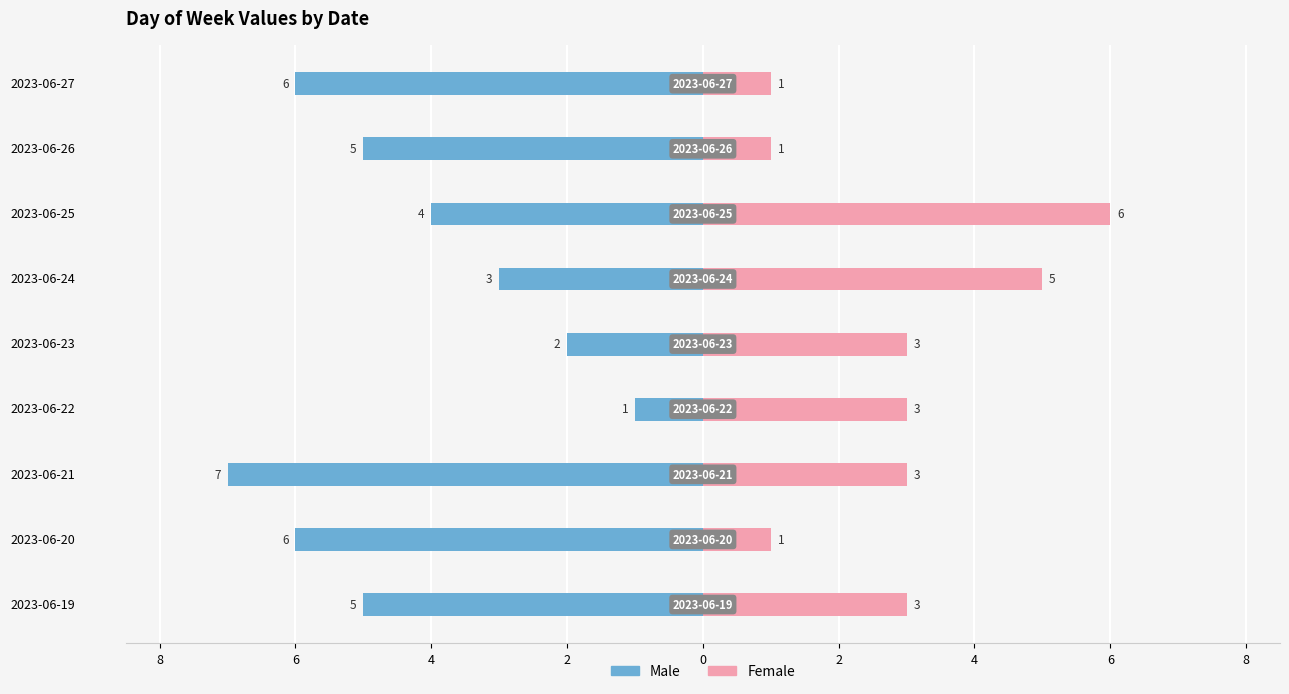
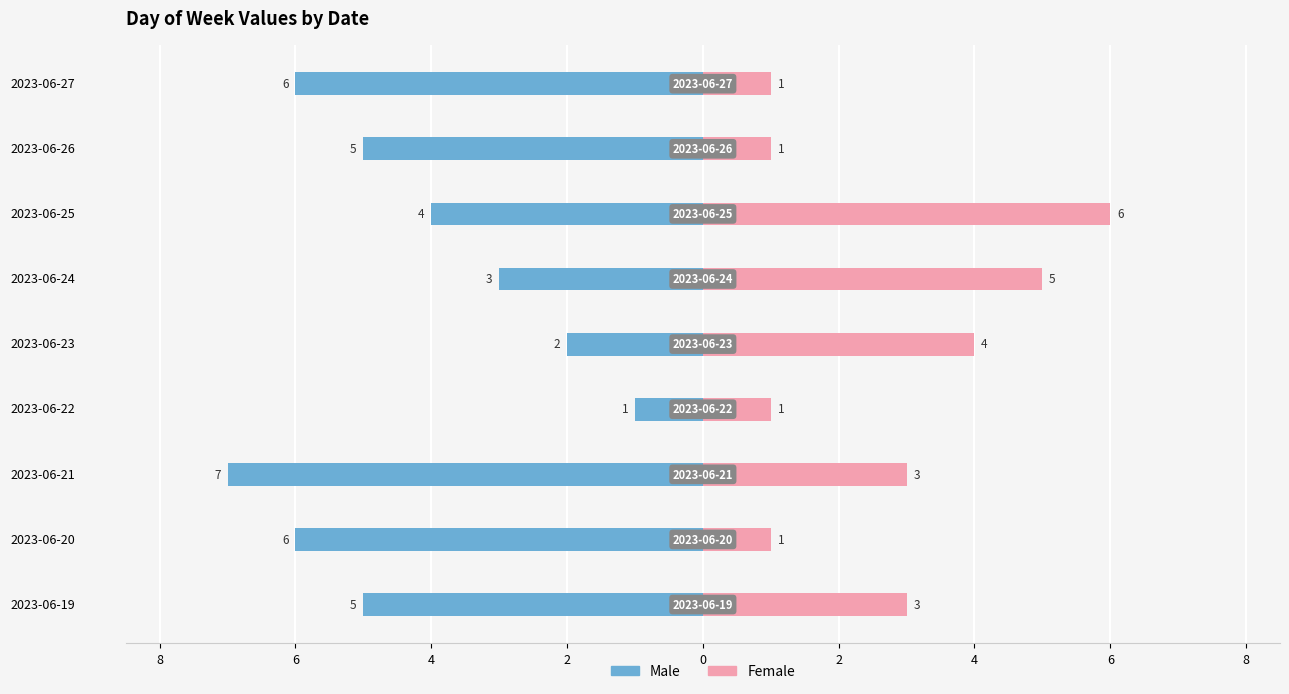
Female, 2023-06-23: 3 -> 4
Female, 2023-06-22: 3 -> 1
